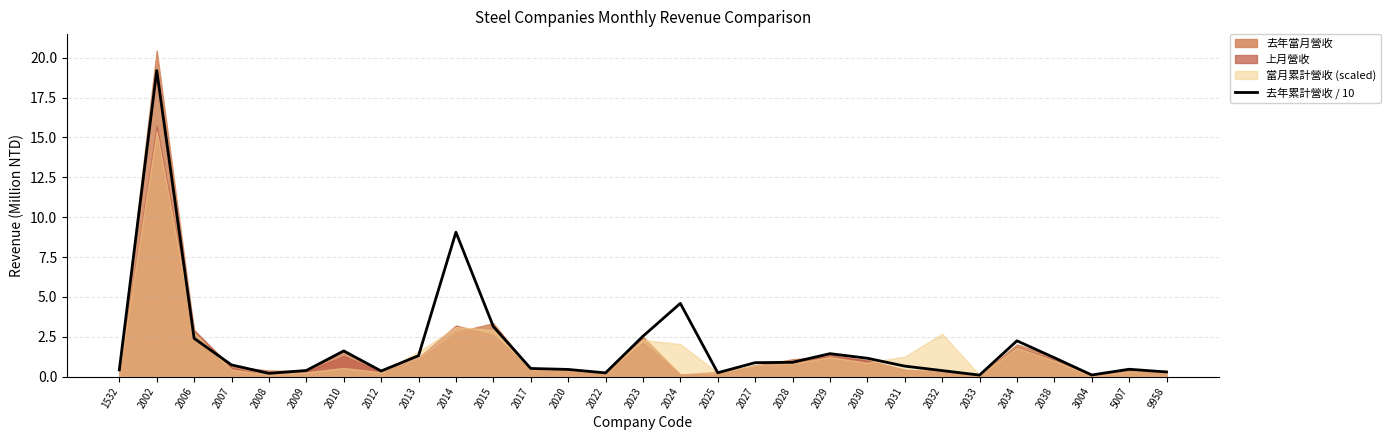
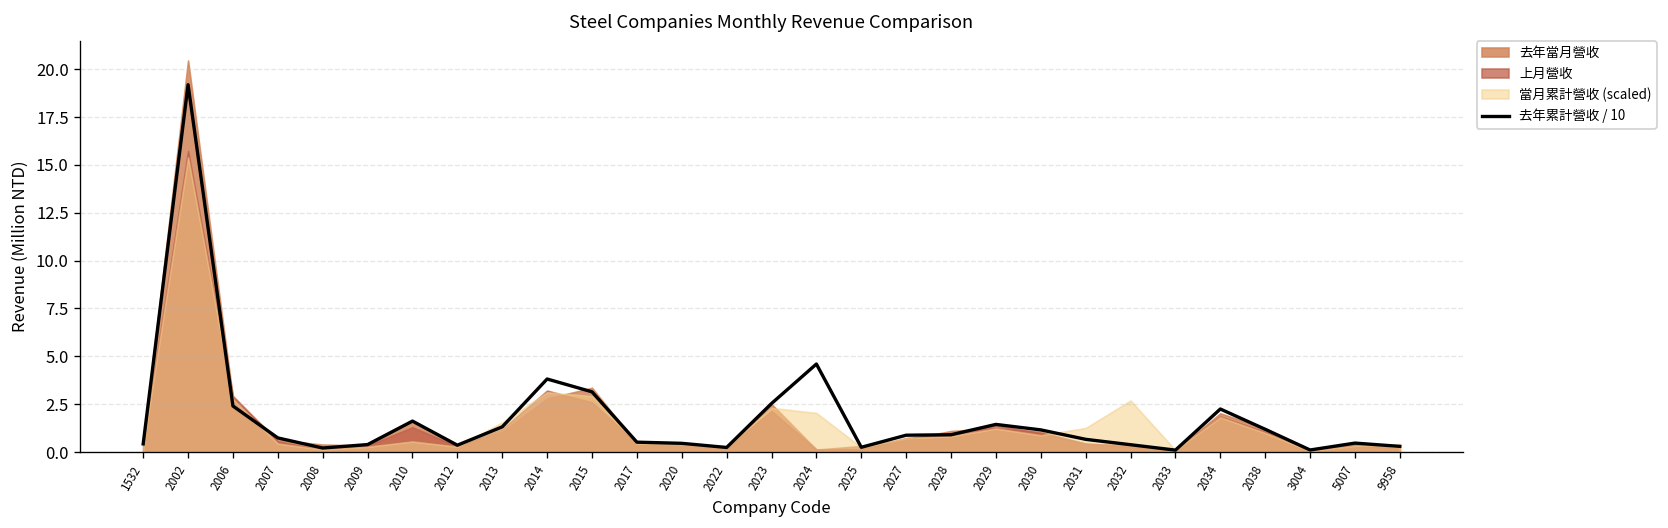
去年累計營收 / 10, 2014: 9.1 -> 3.8
